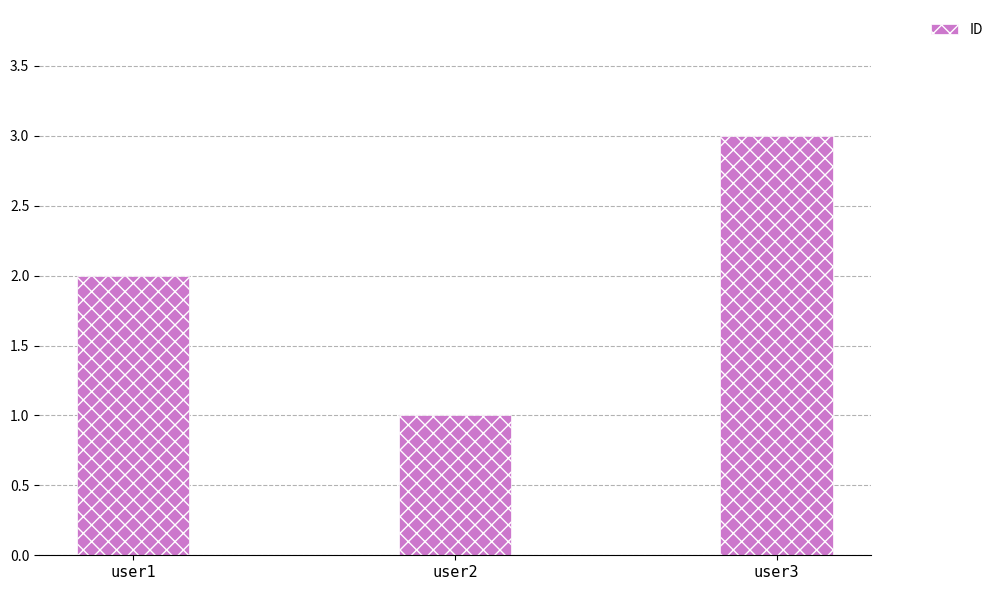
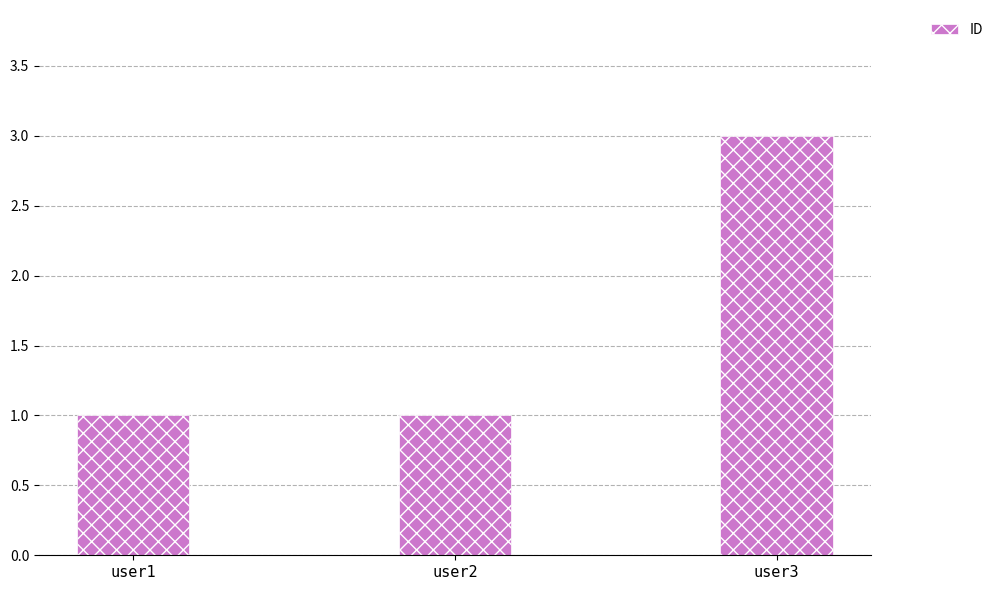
user1: 2 -> 1
